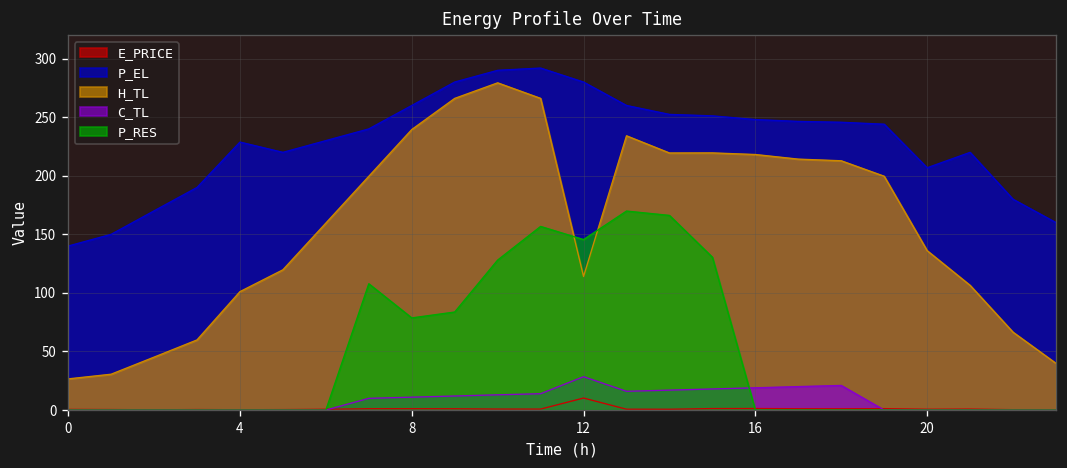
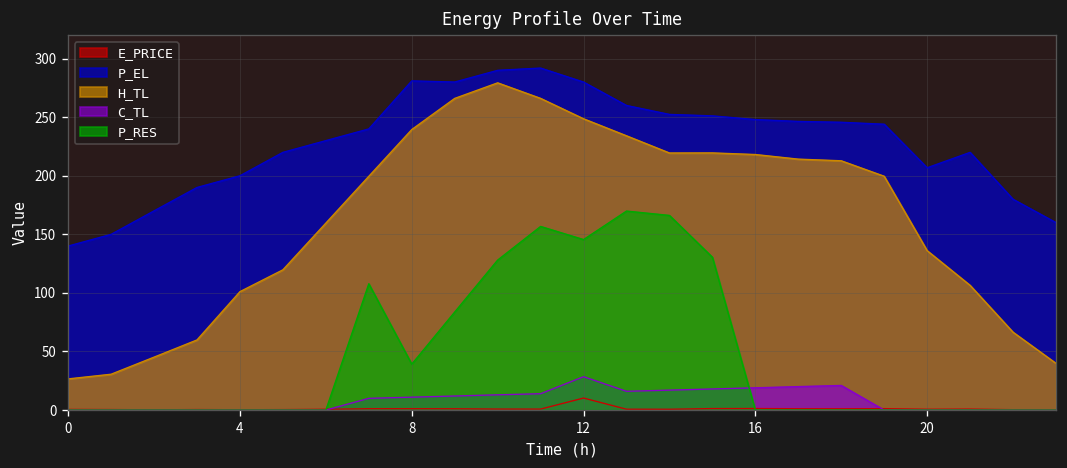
P_EL, 4: 230 -> 200
P_EL, 8: 260 -> 280
P_RES, 8: 80 -> 40
H_TL, 12: 110 -> 250
